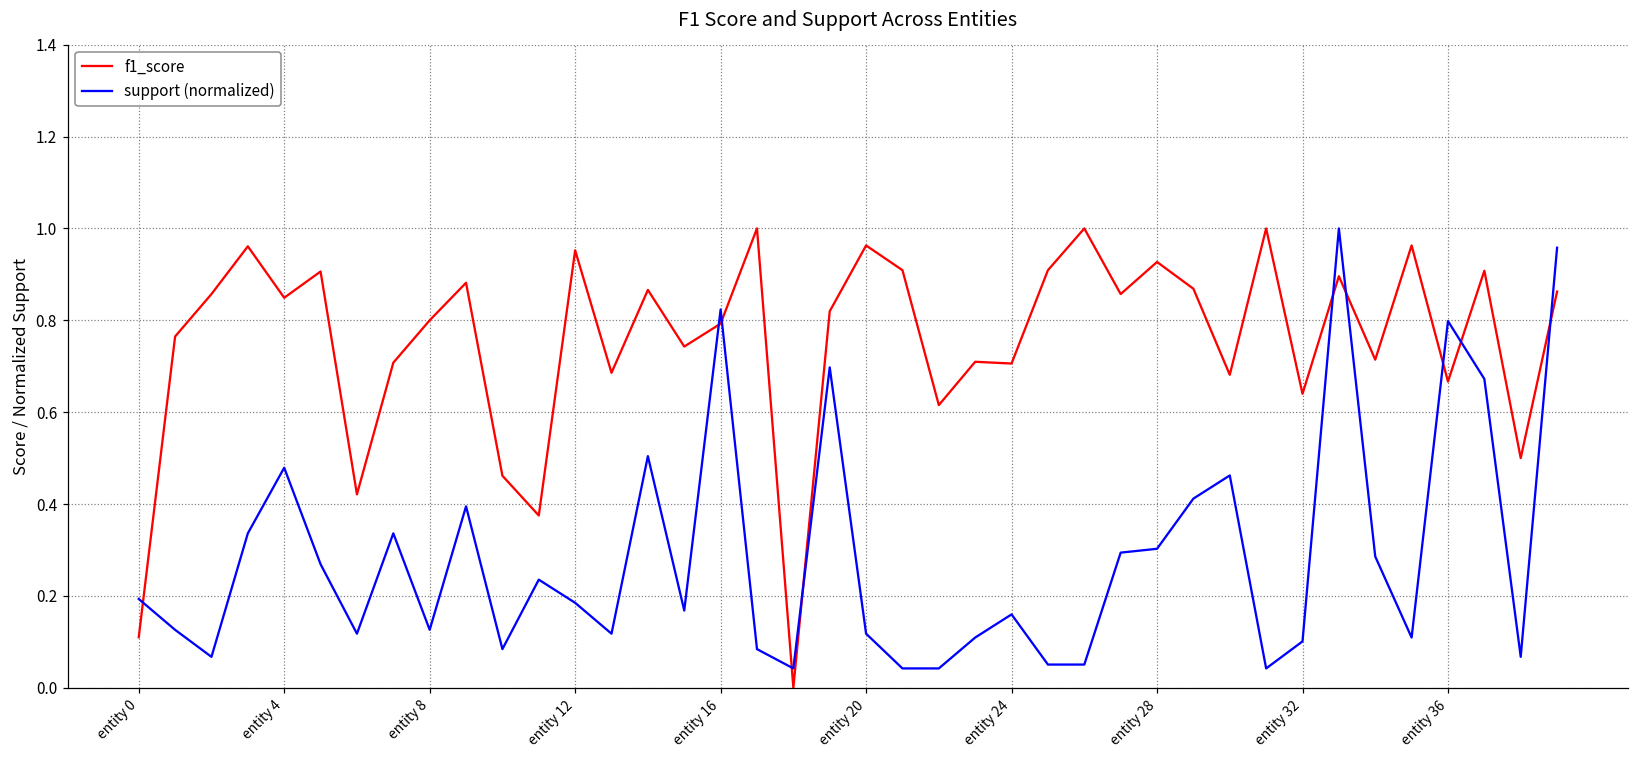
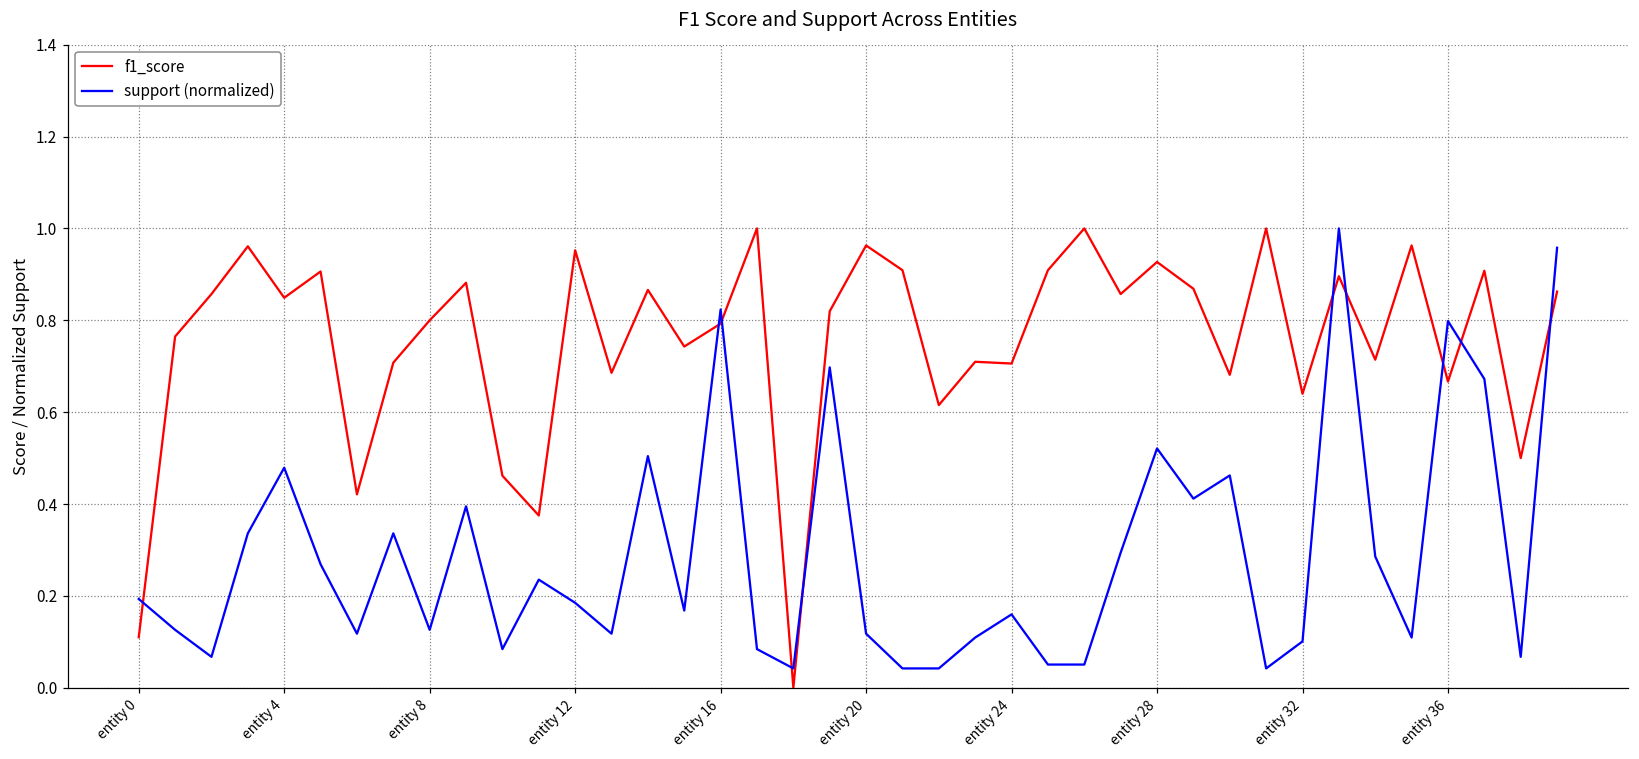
support (normalized), entity 28: 0.30 -> 0.52
